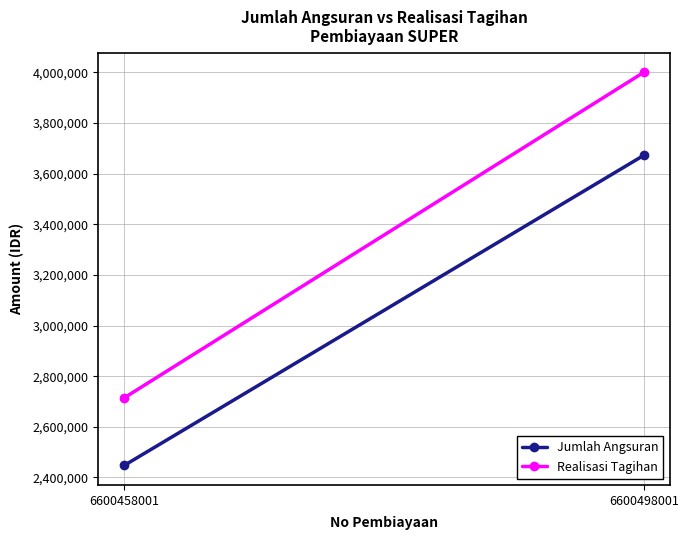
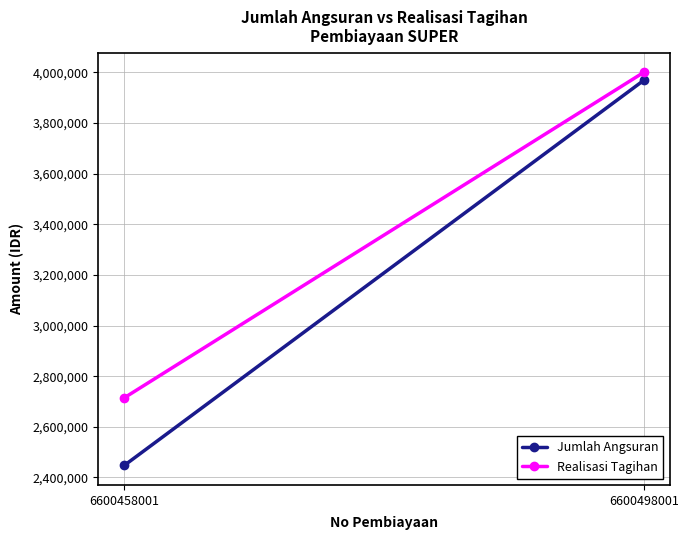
Jumlah Angsuran, 6600498001: 3,670,000 -> 3,970,000
